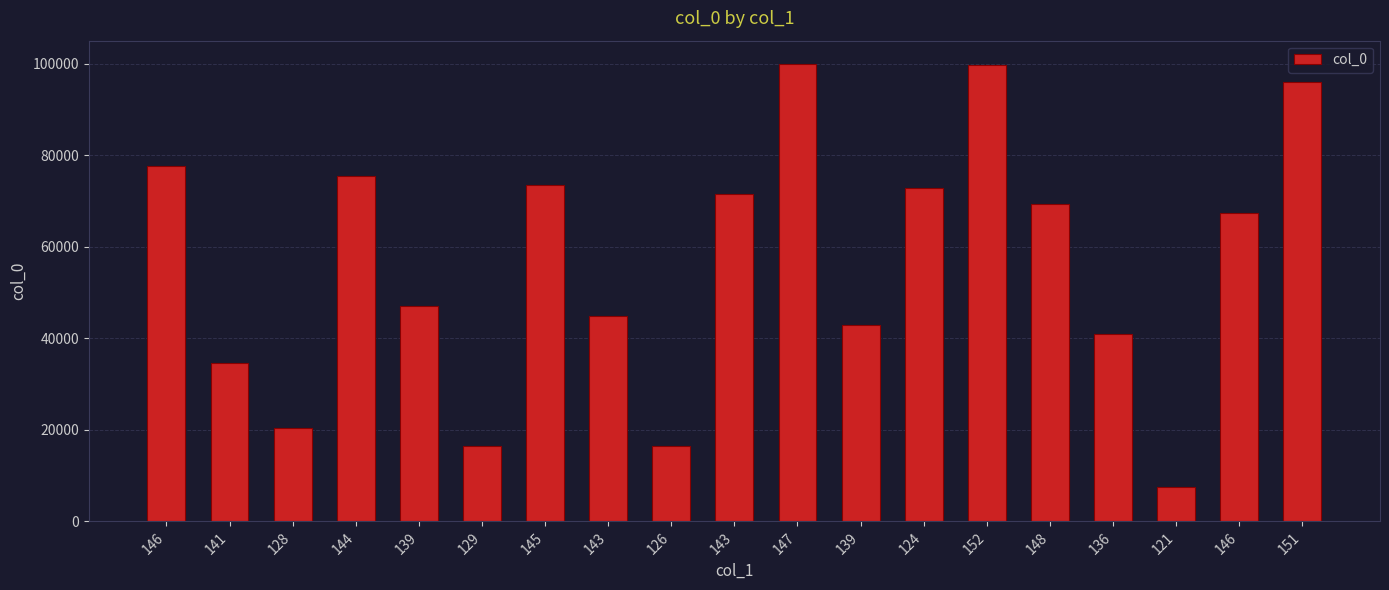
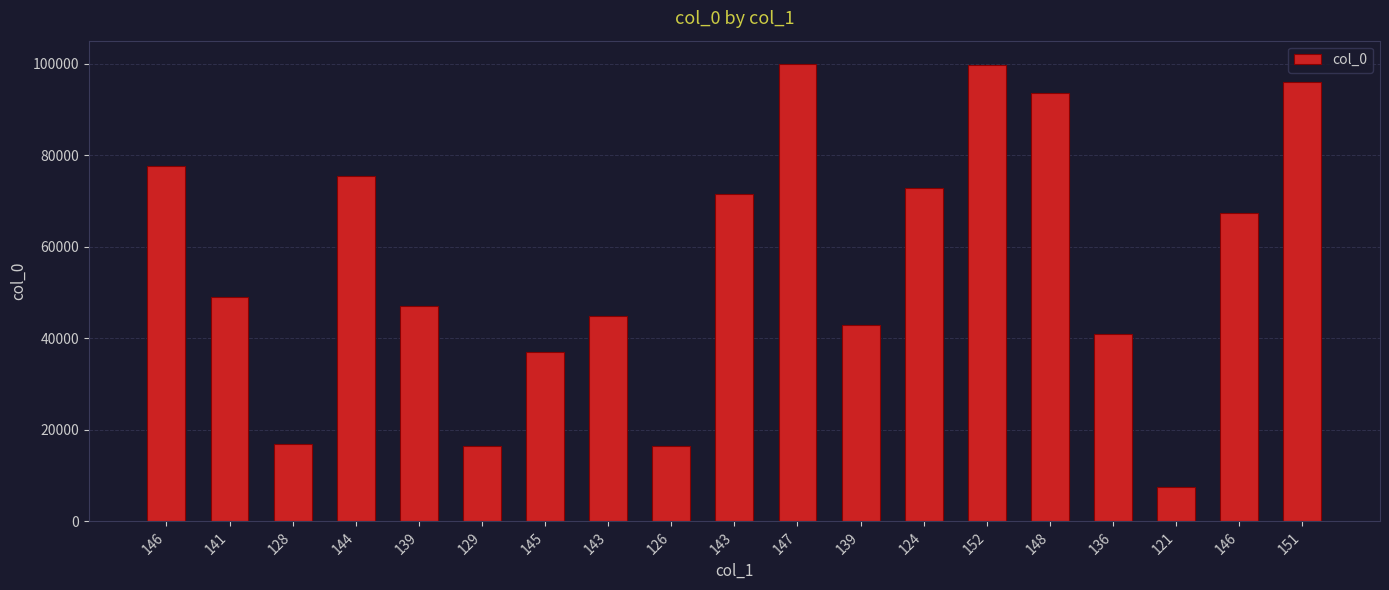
141: 35000 -> 49000
128: 20000 -> 17000
145: 73000 -> 37000
148: 69000 -> 93000
